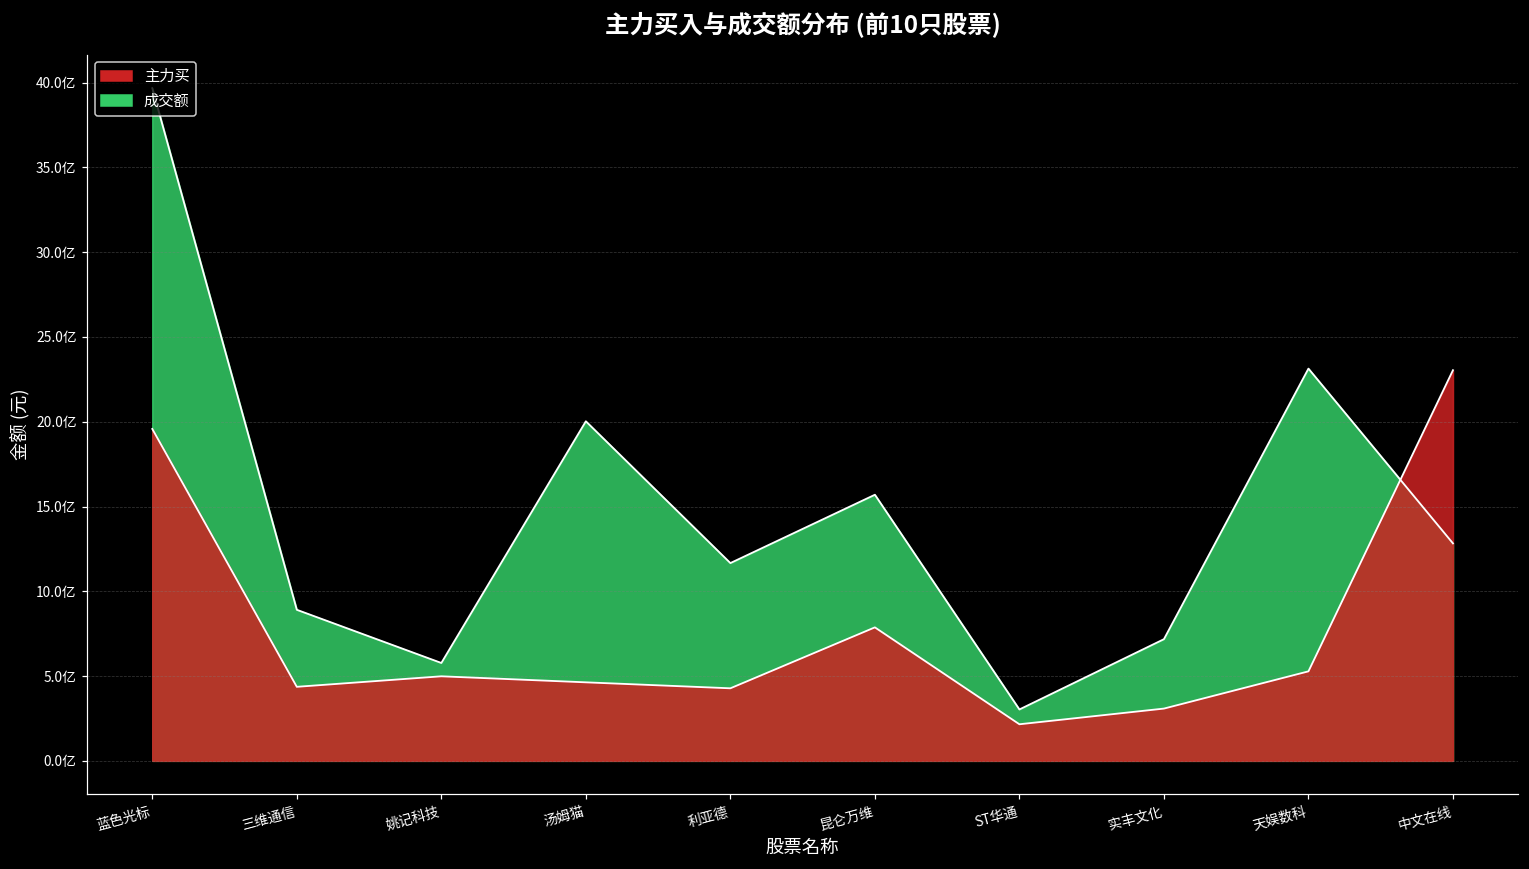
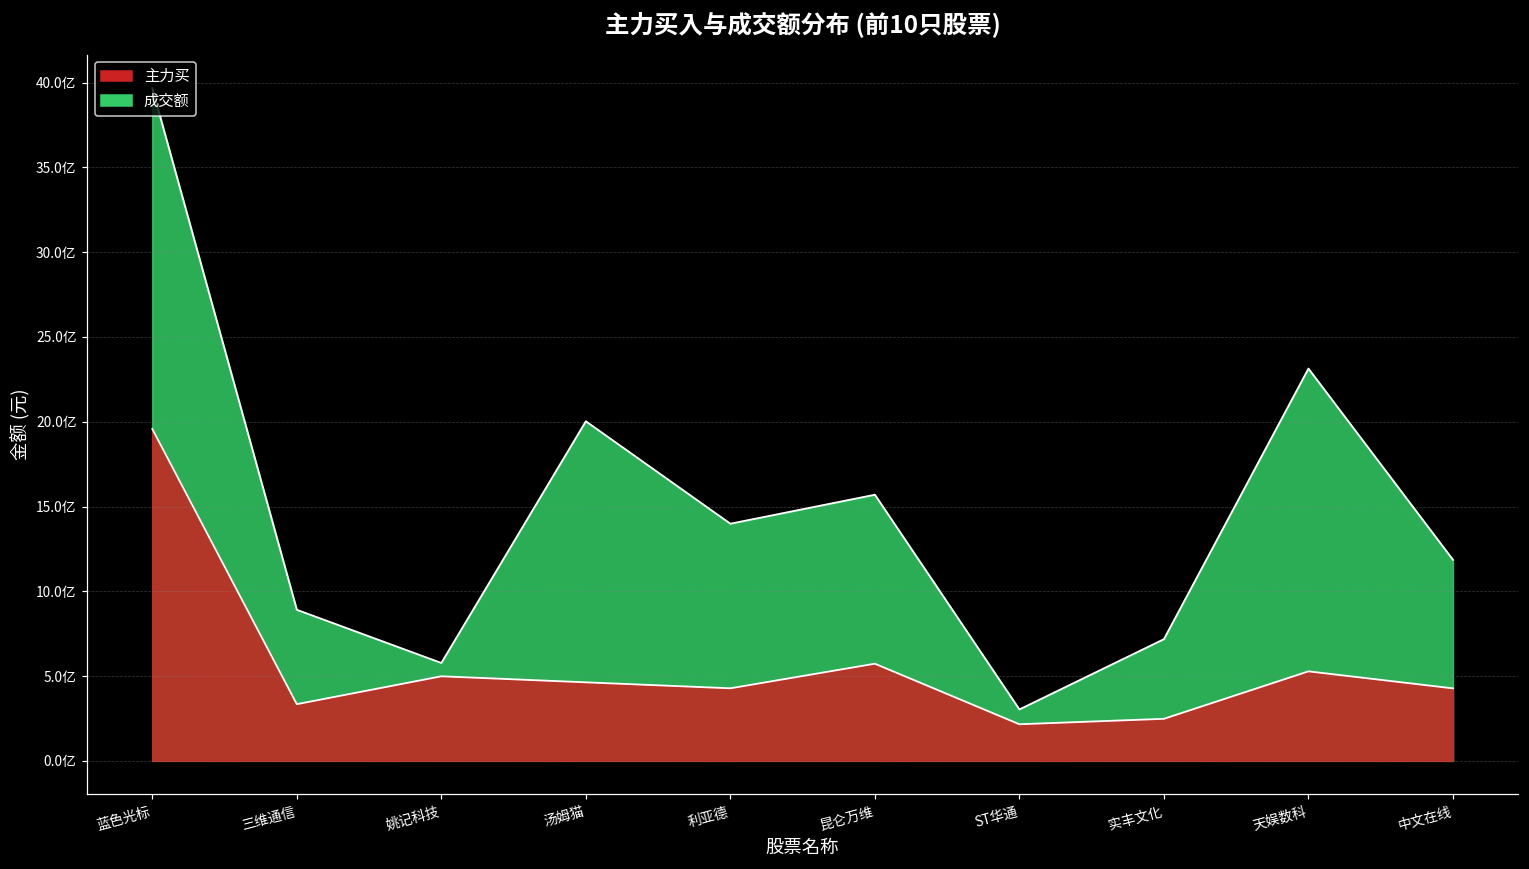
主力买, 三维通信: 4.4亿 -> 3.3亿
成交额, 利亚德: 11.7亿 -> 14.0亿
主力买, 昆仑万维: 7.9亿 -> 5.7亿
主力买, 实丰文化: 3.1亿 -> 2.5亿
成交额, 中文在线: 12.8亿 -> 11.9亿
主力买, 中文在线: 23.0亿 -> 4.3亿
